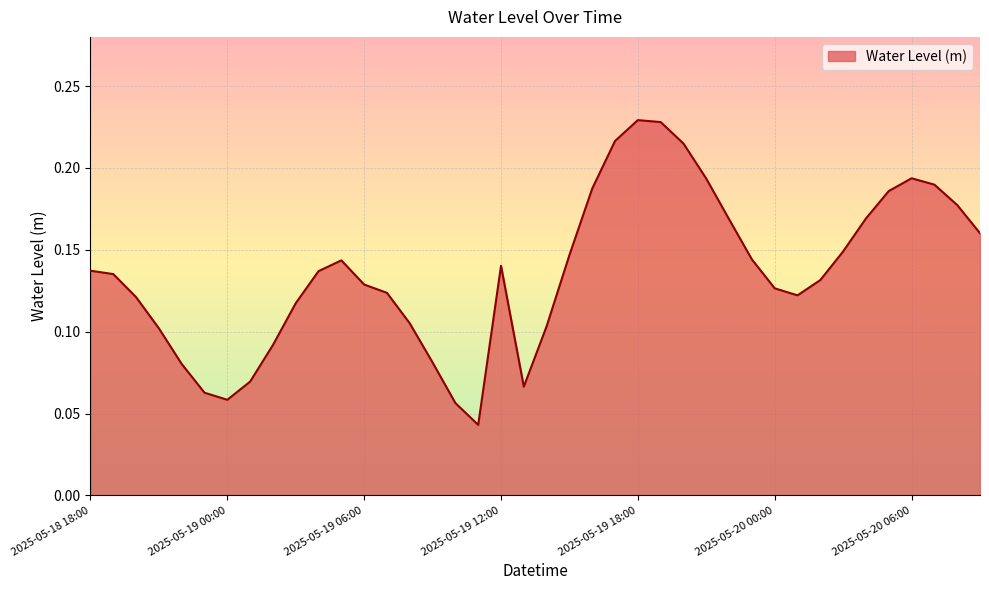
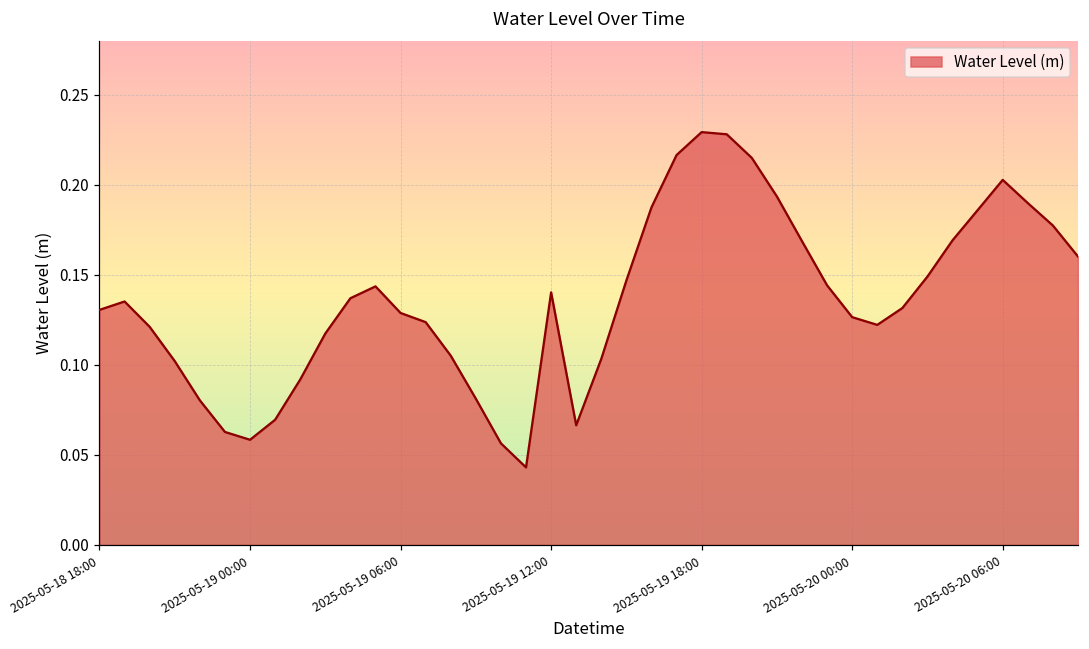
2025-05-18 18:00: 0.137 -> 0.130
2025-05-20 06:00: 0.194 -> 0.203
